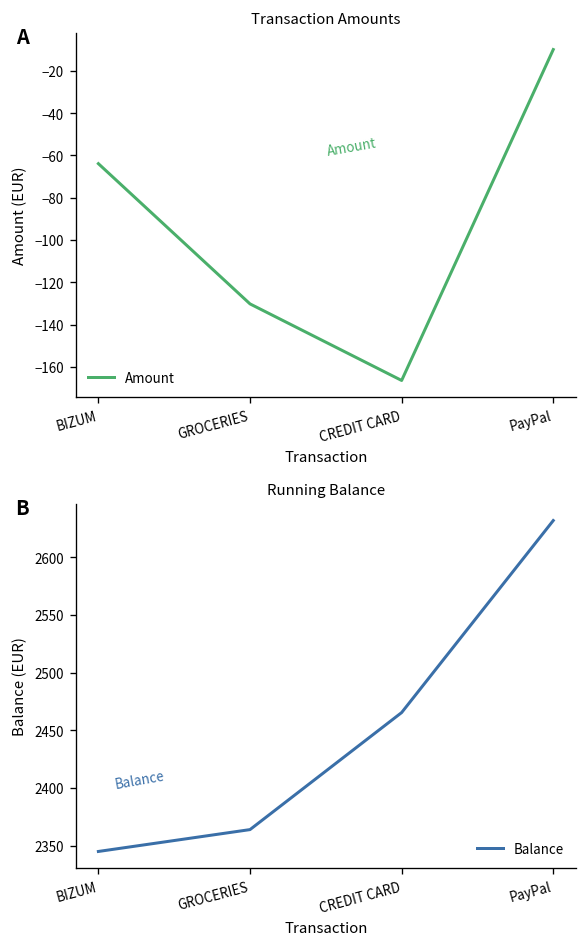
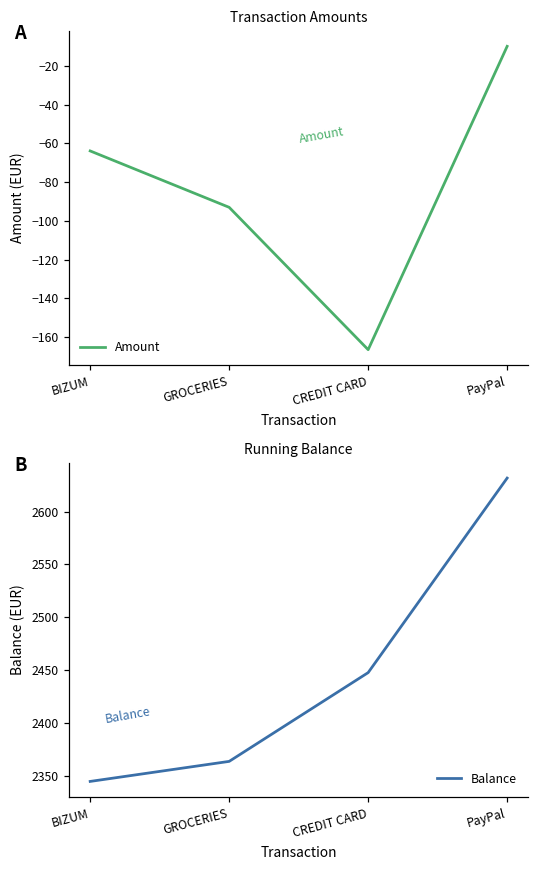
Transaction Amounts, GROCERIES: -130 -> -93
Running Balance, CREDIT CARD: 2470 -> 2450
